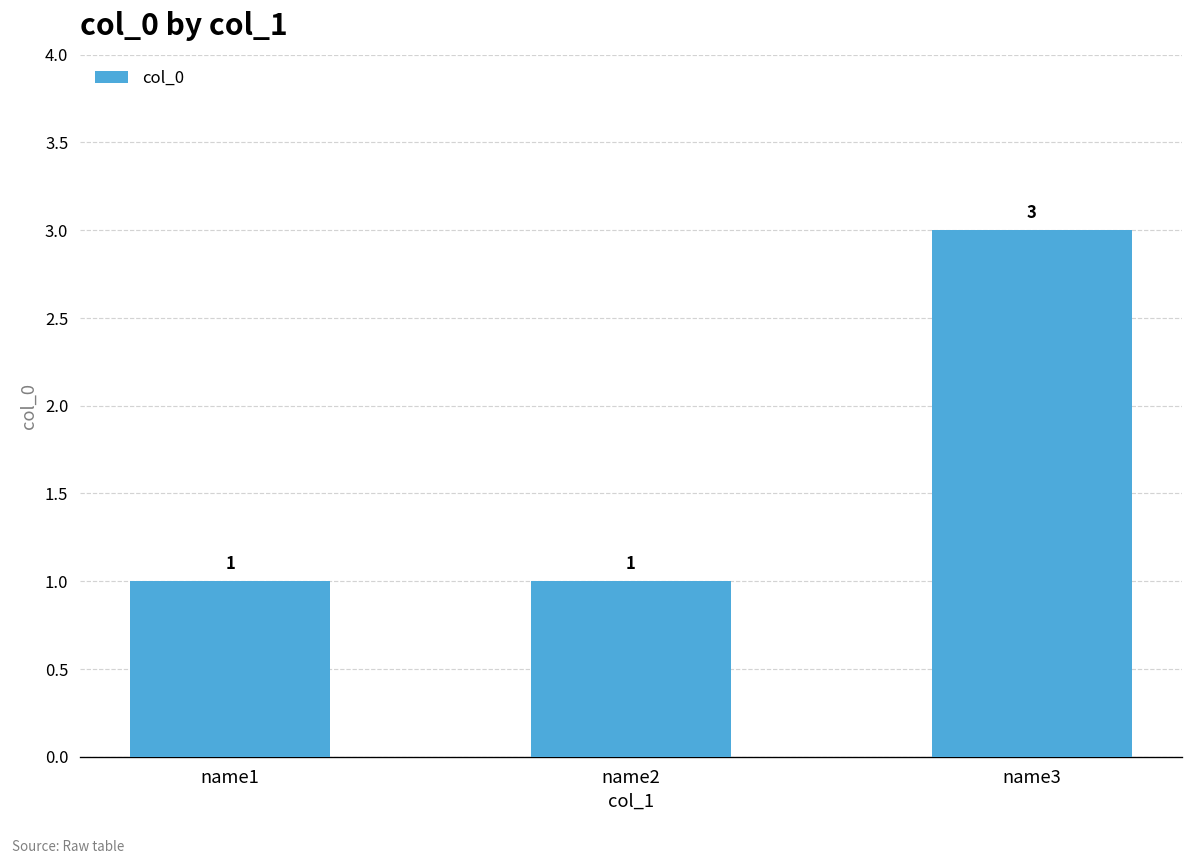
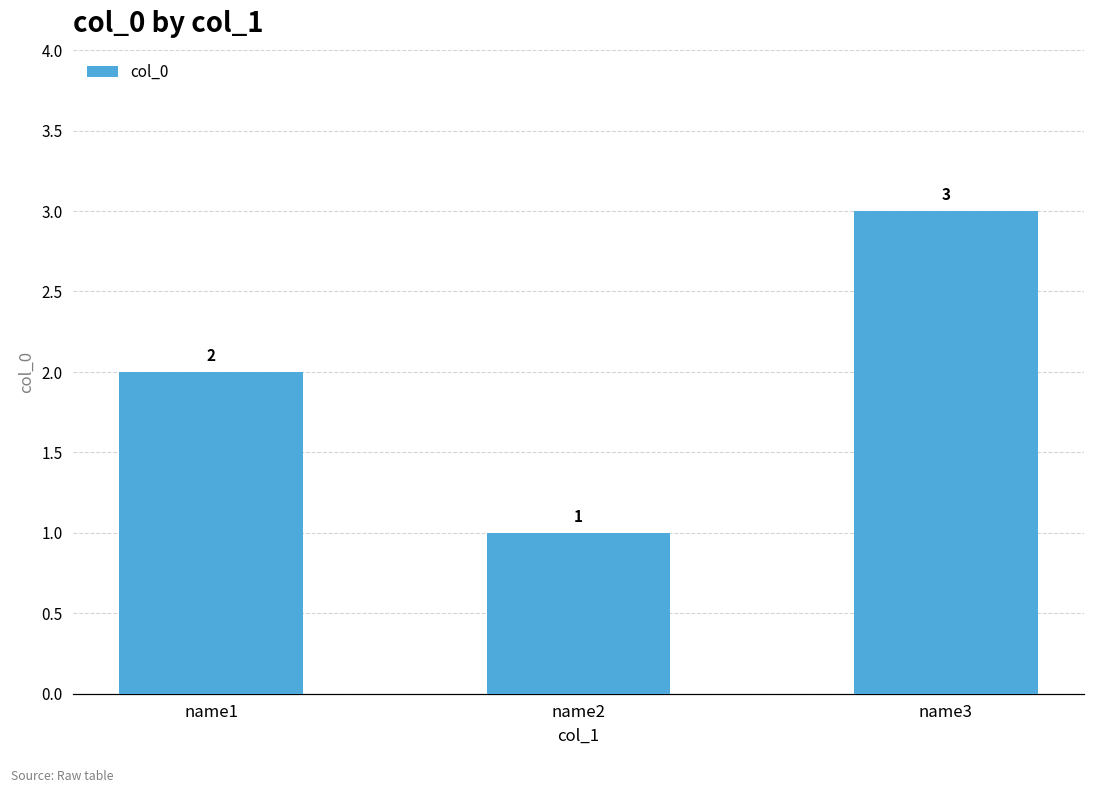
name1: 1 -> 2
